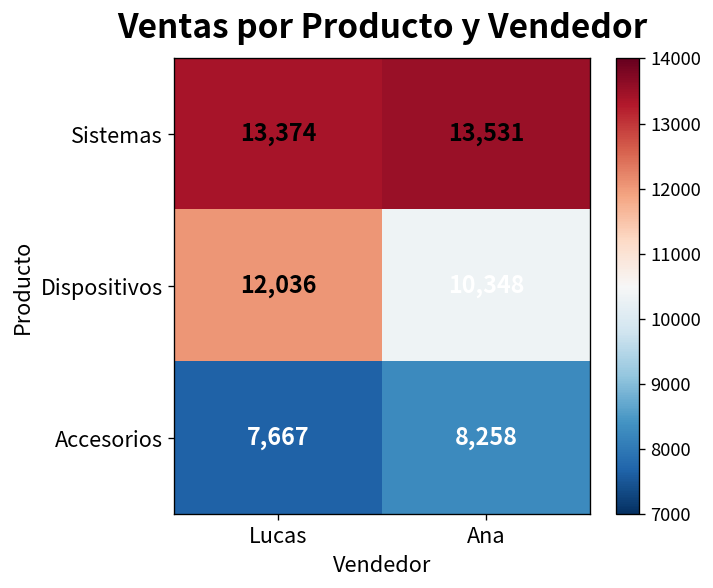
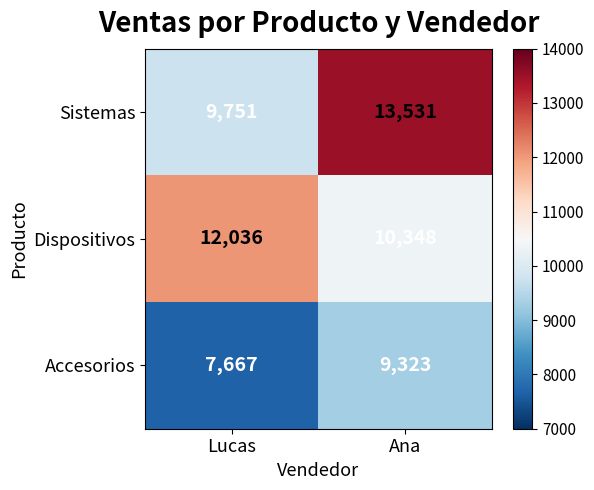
Sistemas, Lucas: 13,374 -> 9,751
Accesorios, Ana: 8,258 -> 9,323
